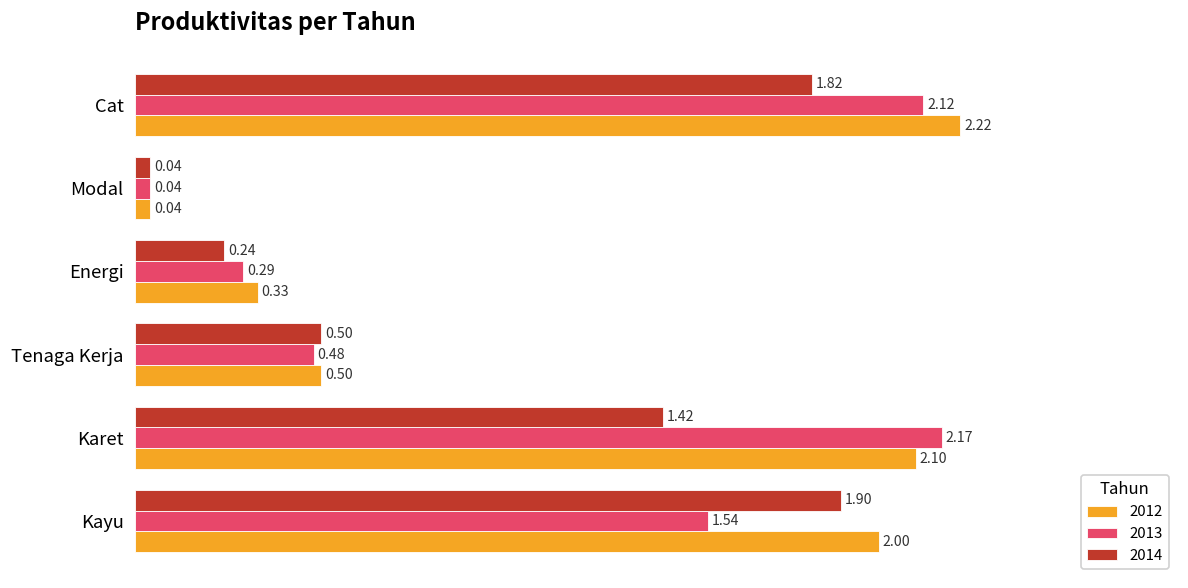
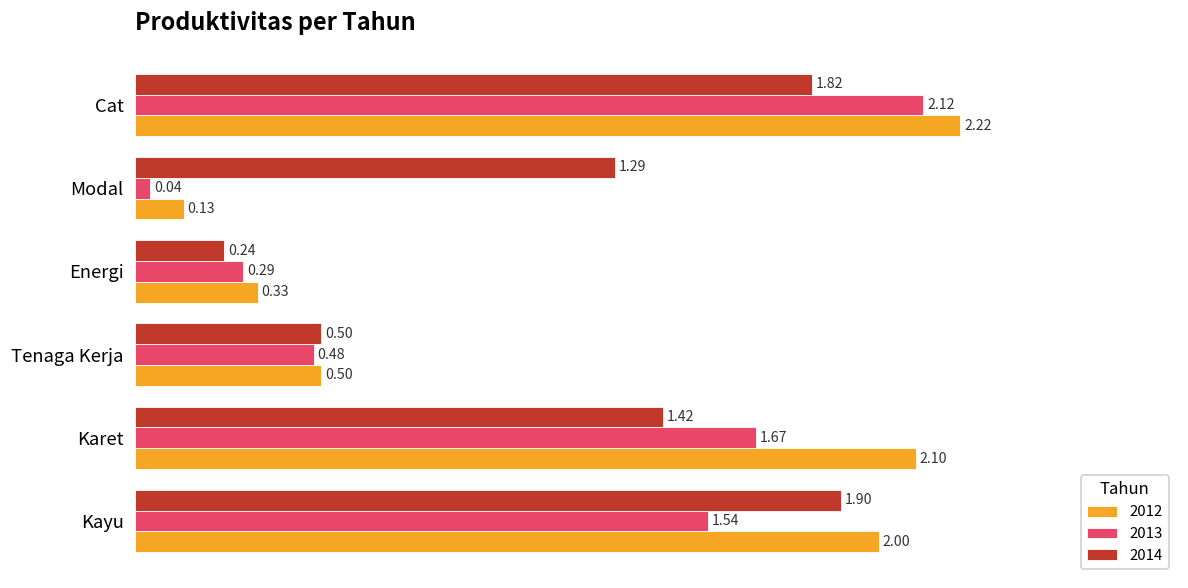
2014, Modal: 0.04 -> 1.29
2012, Modal: 0.04 -> 0.13
2013, Karet: 2.17 -> 1.67
